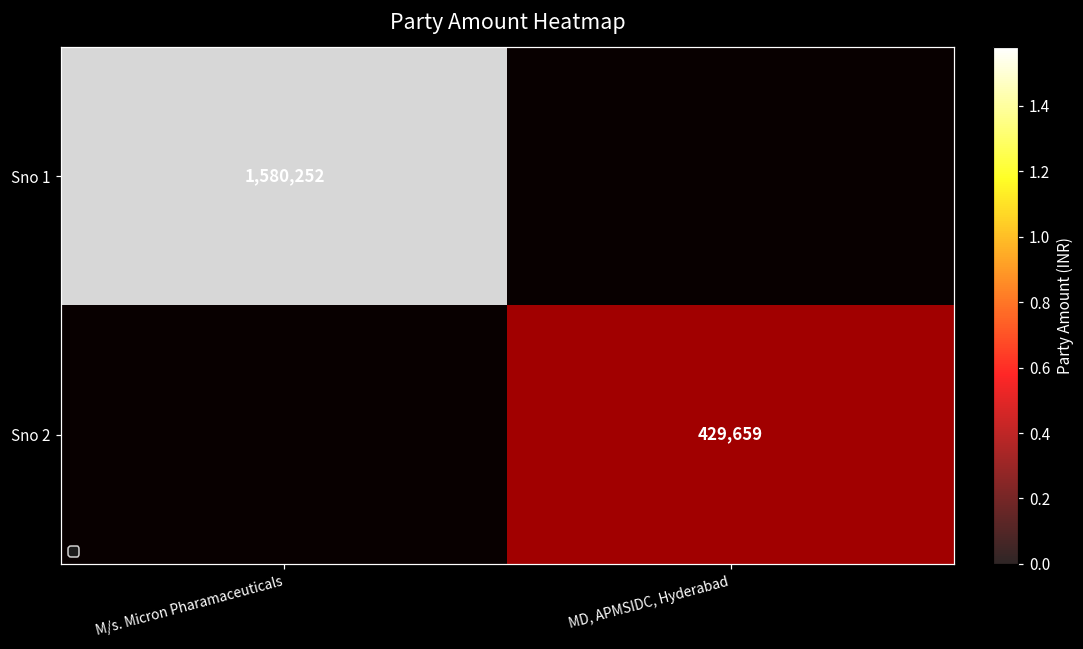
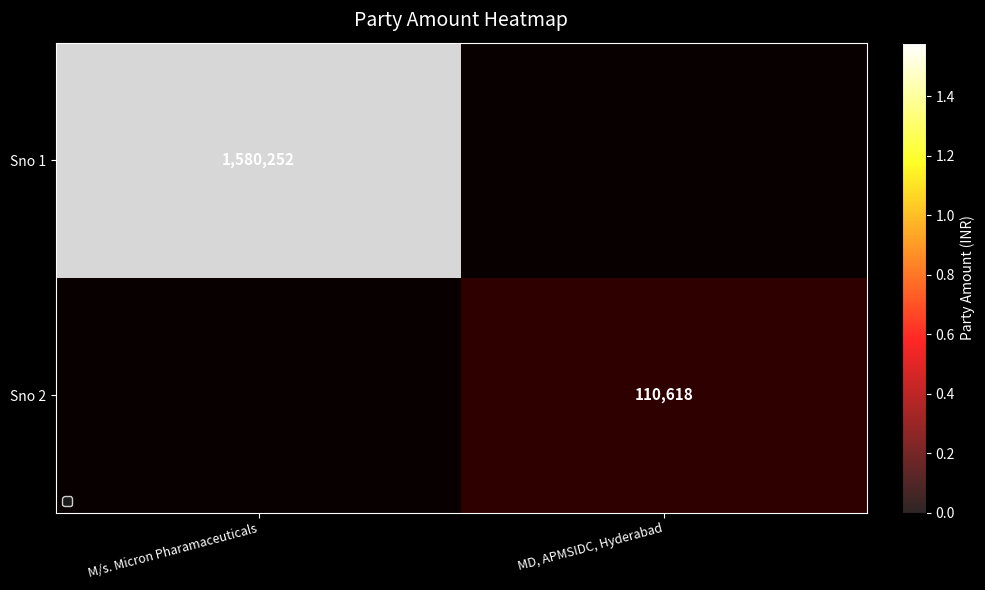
Sno 2, MD, APMSIDC, Hyderabad: 429,659 -> 110,618
